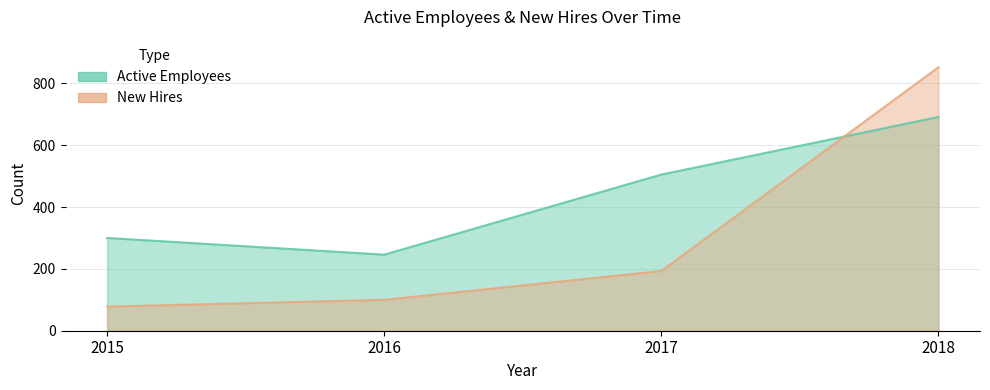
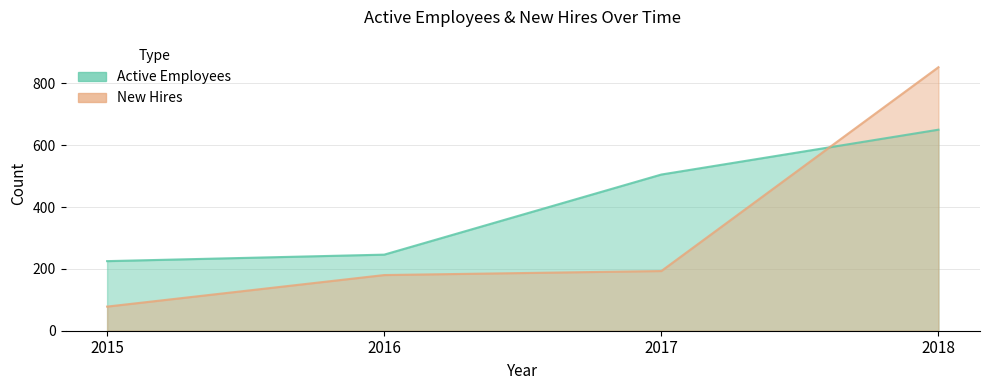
Active Employees, 2015: 300 -> 230
New Hires, 2016: 100 -> 180
Active Employees, 2018: 690 -> 650
